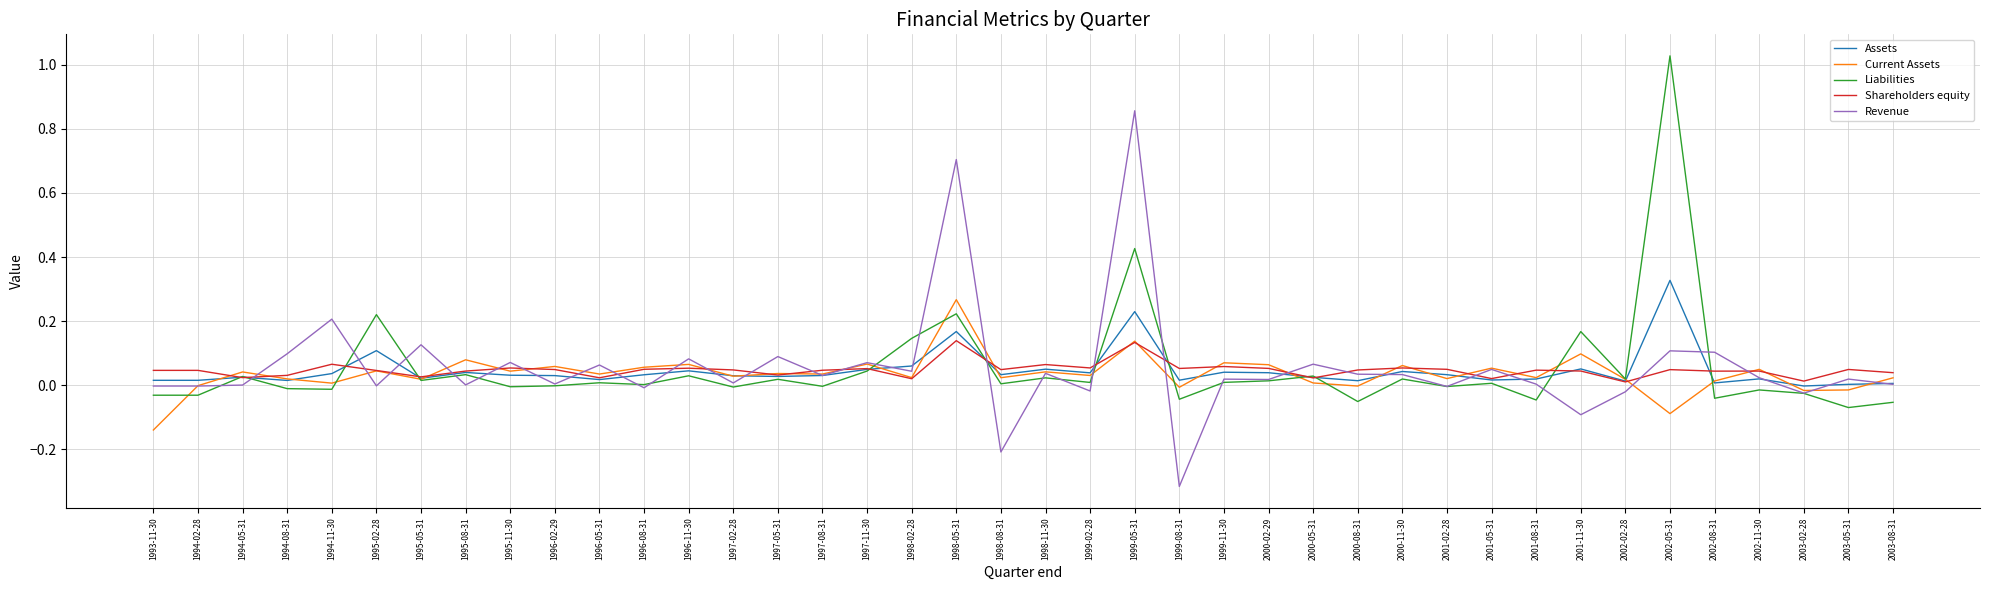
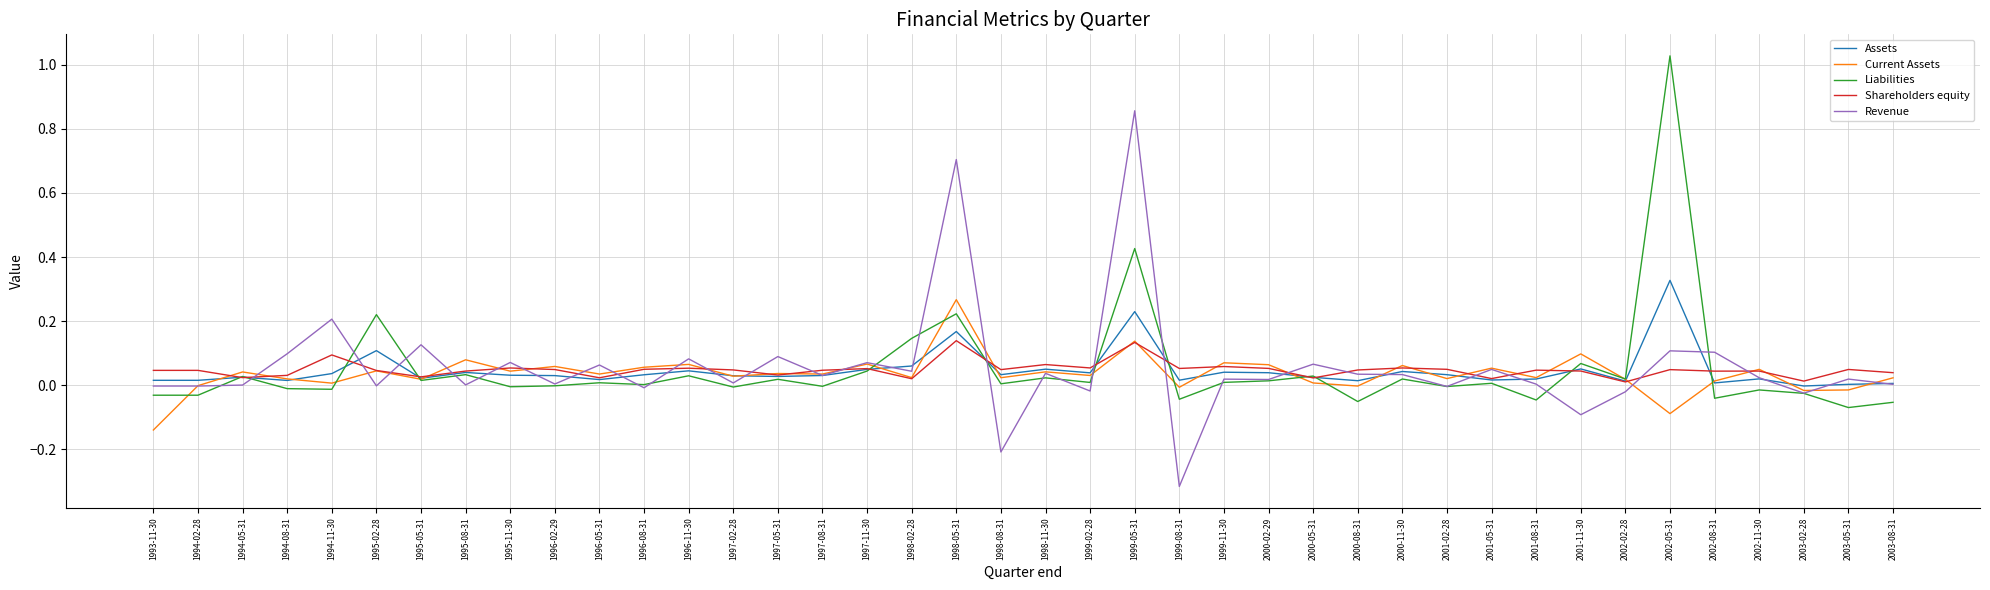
Shareholders equity, 1994-11-30: 0.07 -> 0.09
Liabilities, 2001-11-30: 0.17 -> 0.07
